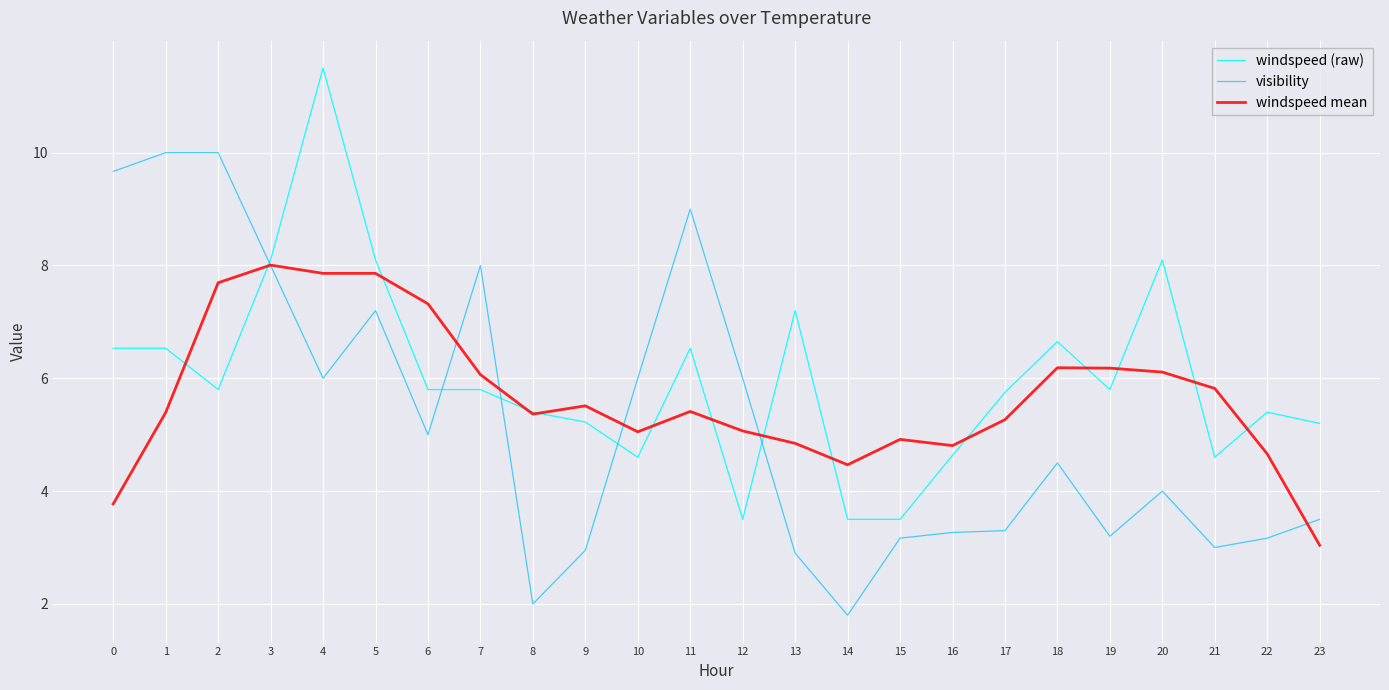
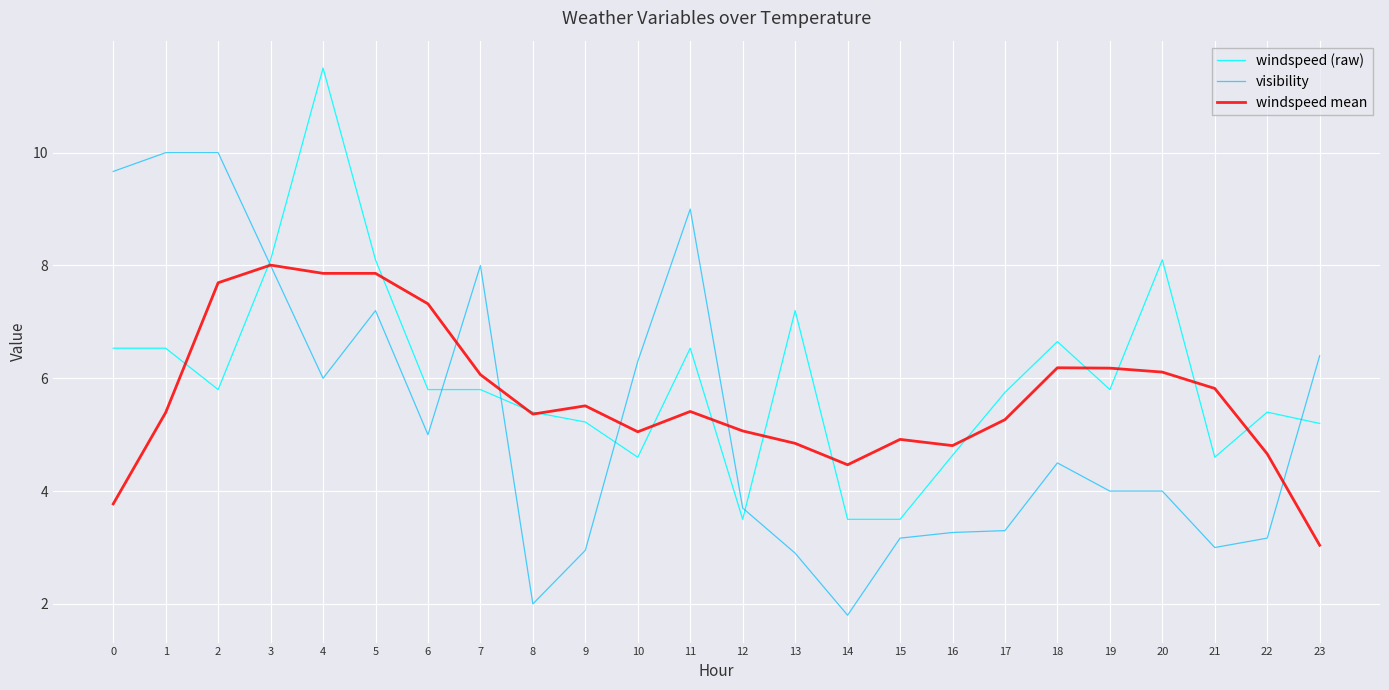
visibility, 10: 6.0 -> 6.3
visibility, 12: 6.0 -> 3.7
visibility, 19: 3.2 -> 4.0
visibility, 23: 3.5 -> 6.4
